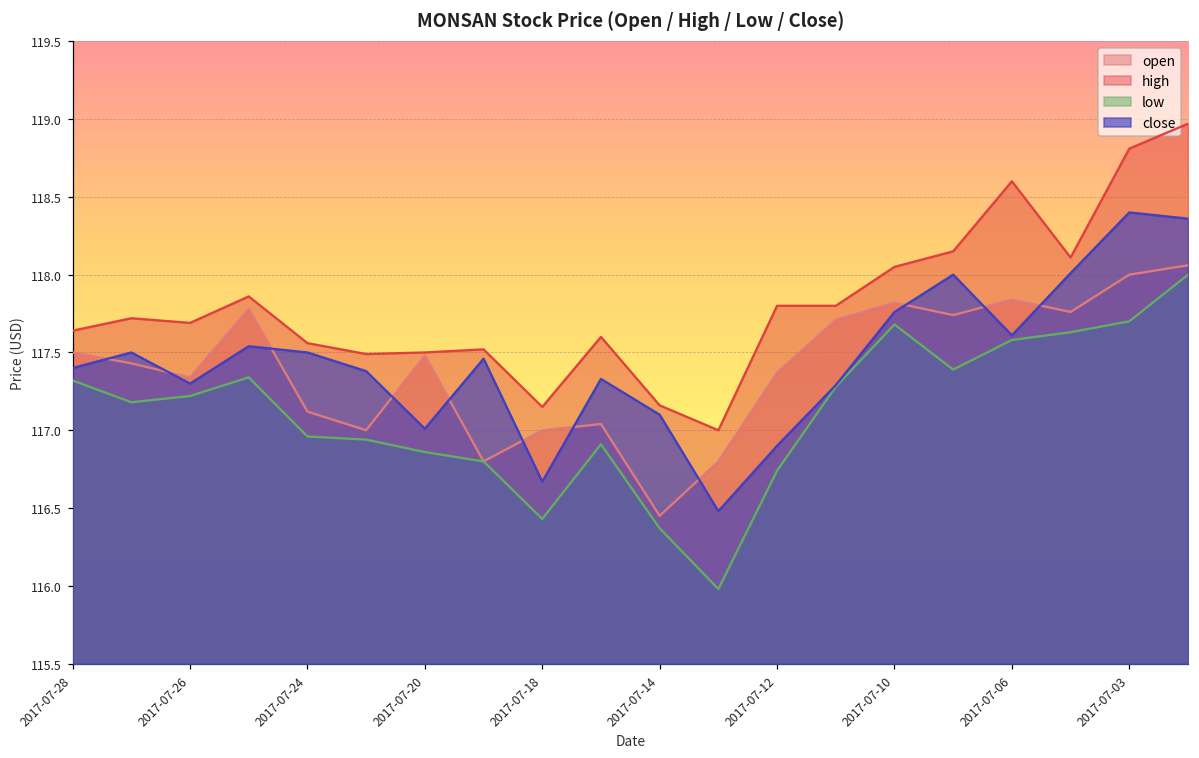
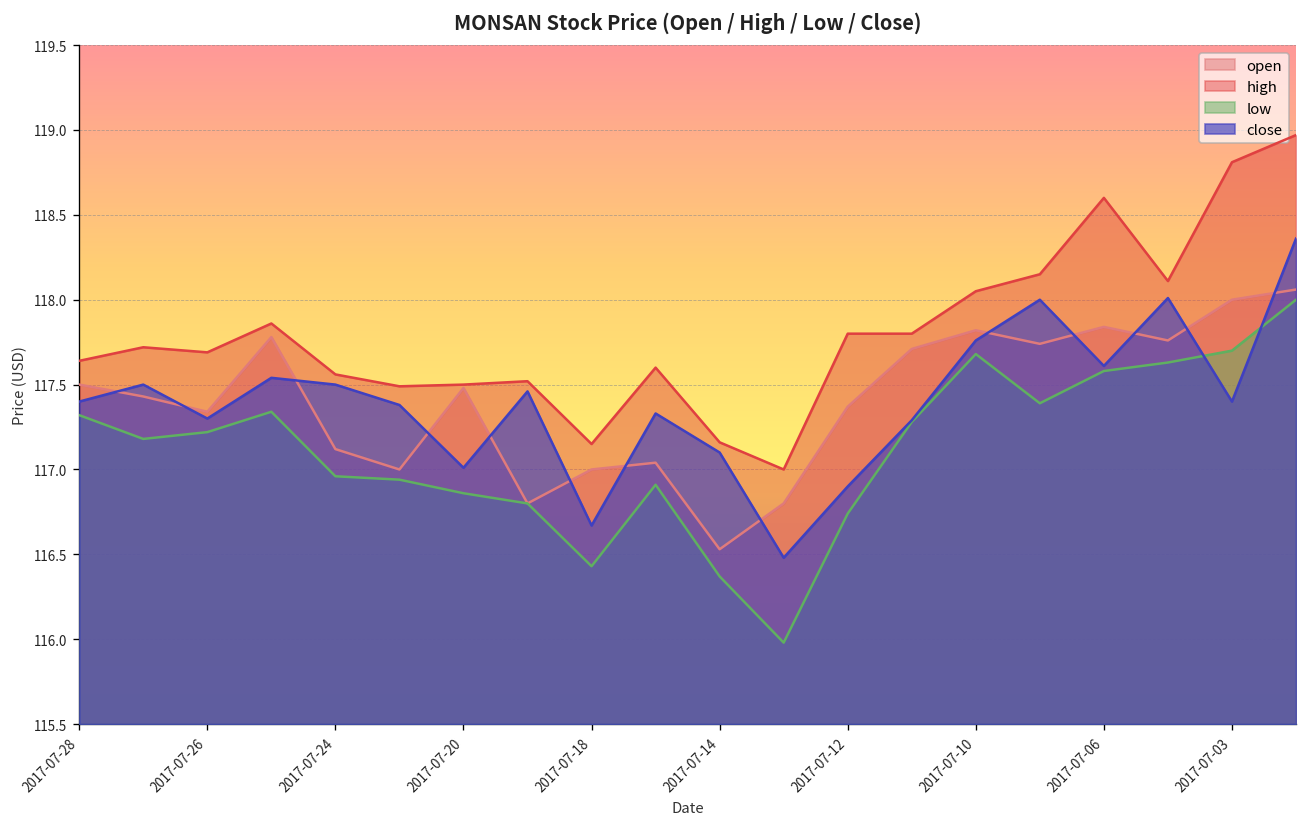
open, 2017-07-14: 116.45 -> 116.53
close, 2017-07-03: 118.4 -> 117.4
